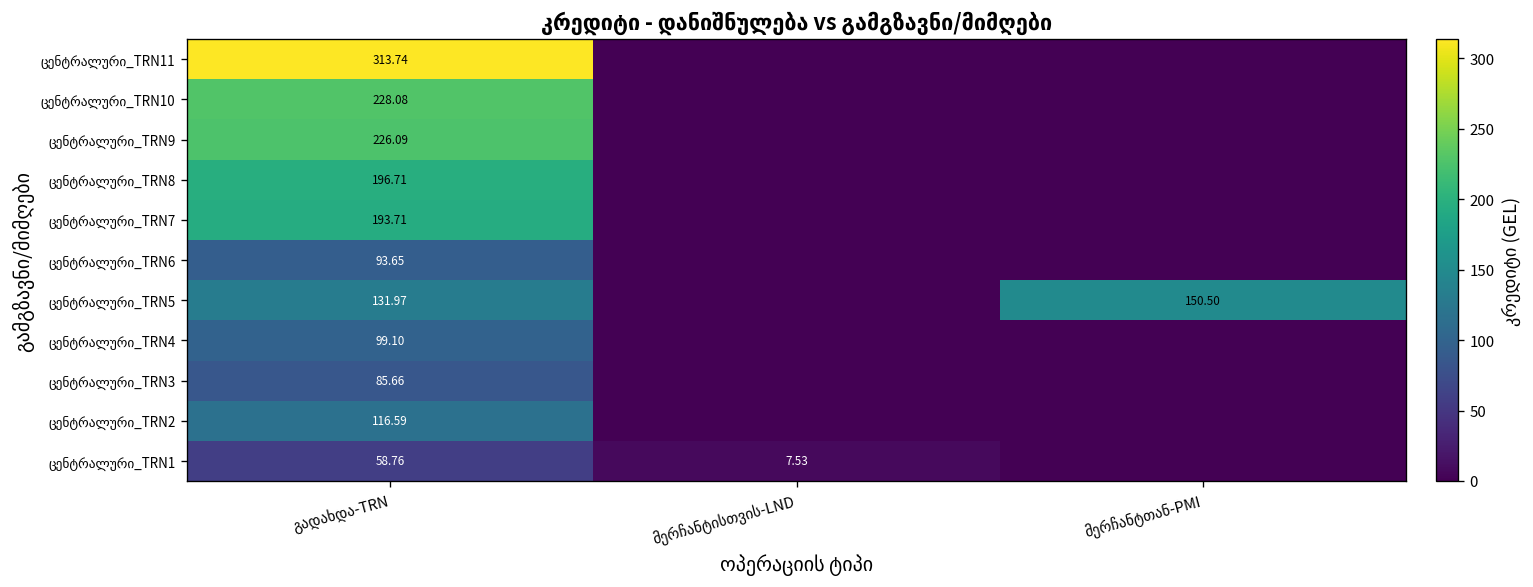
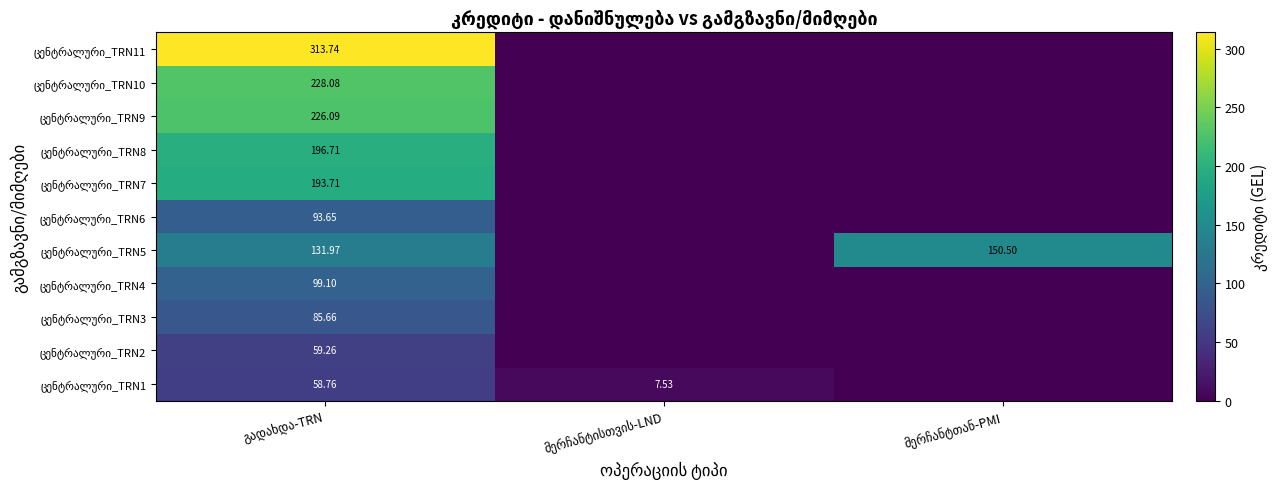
ცენტრალური_TRN2, გადახდა-TRN: 116.59 -> 59.26
